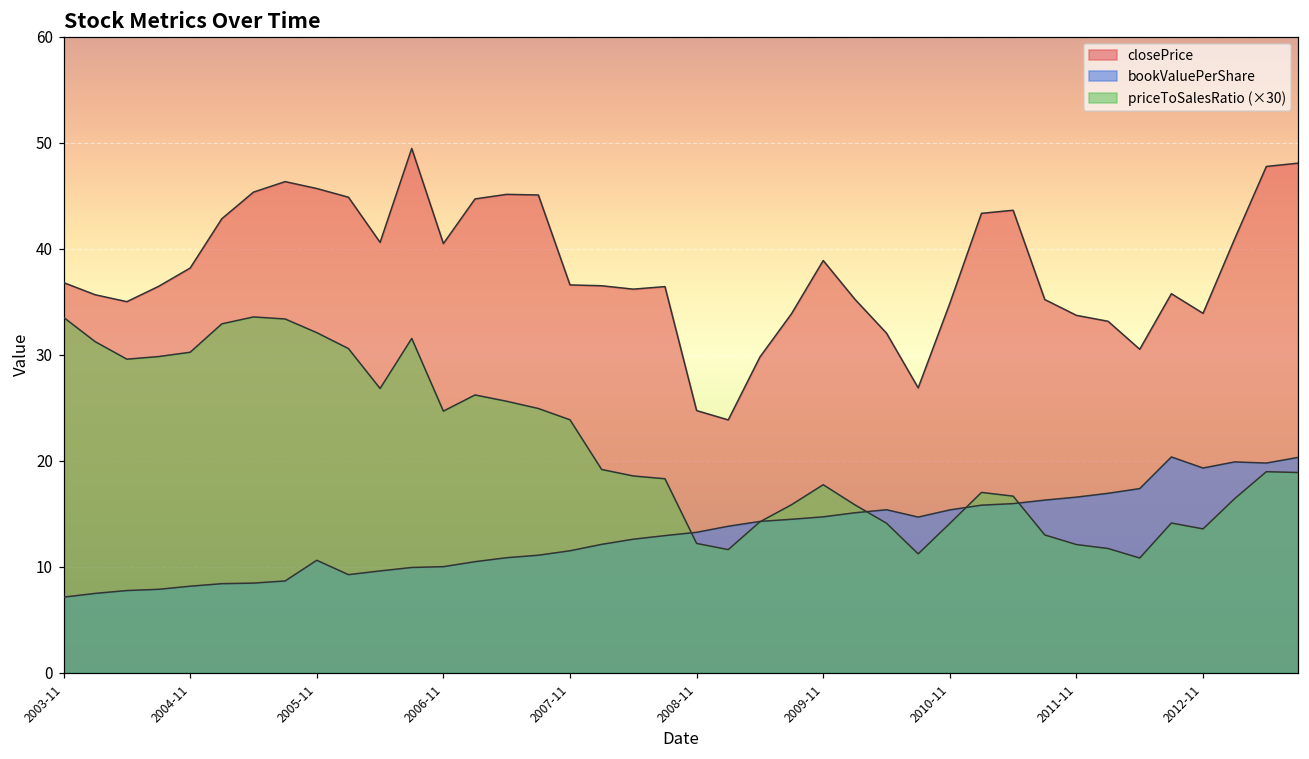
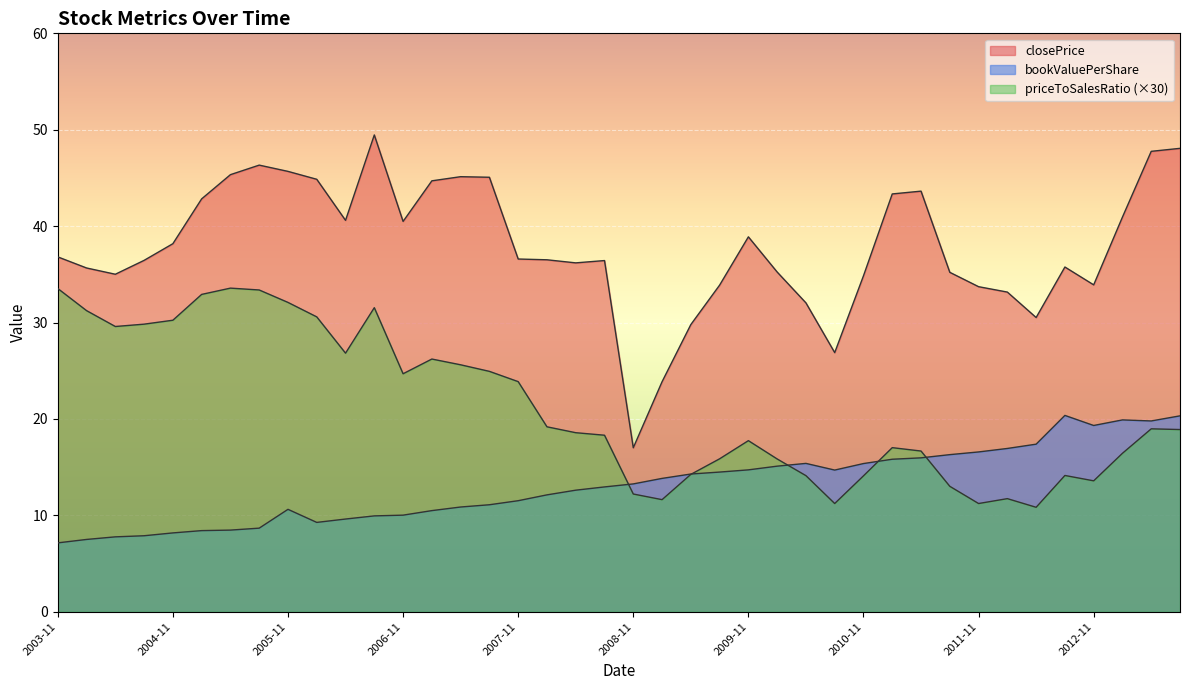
closePrice, 2008-11: 25 -> 17
priceToSalesRatio (×30), 2011-11: 12 -> 11
